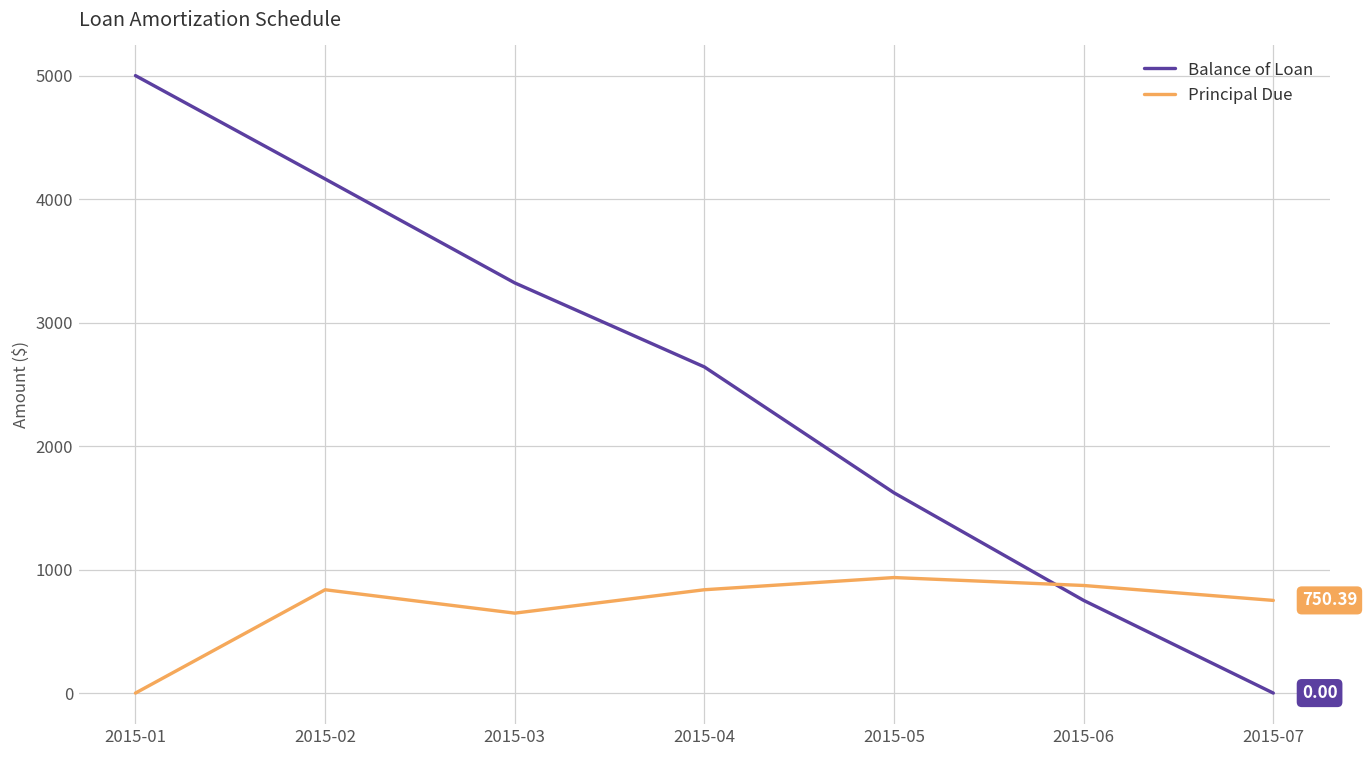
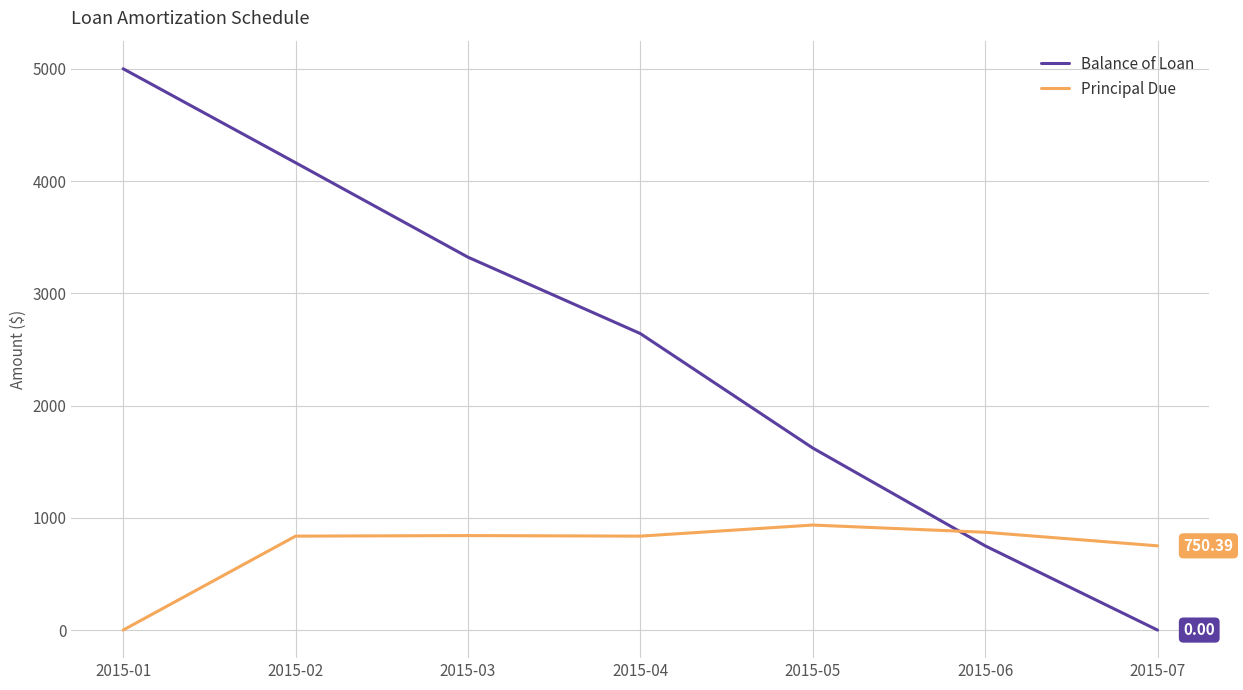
Principal Due, 2015-03: 650 -> 840
